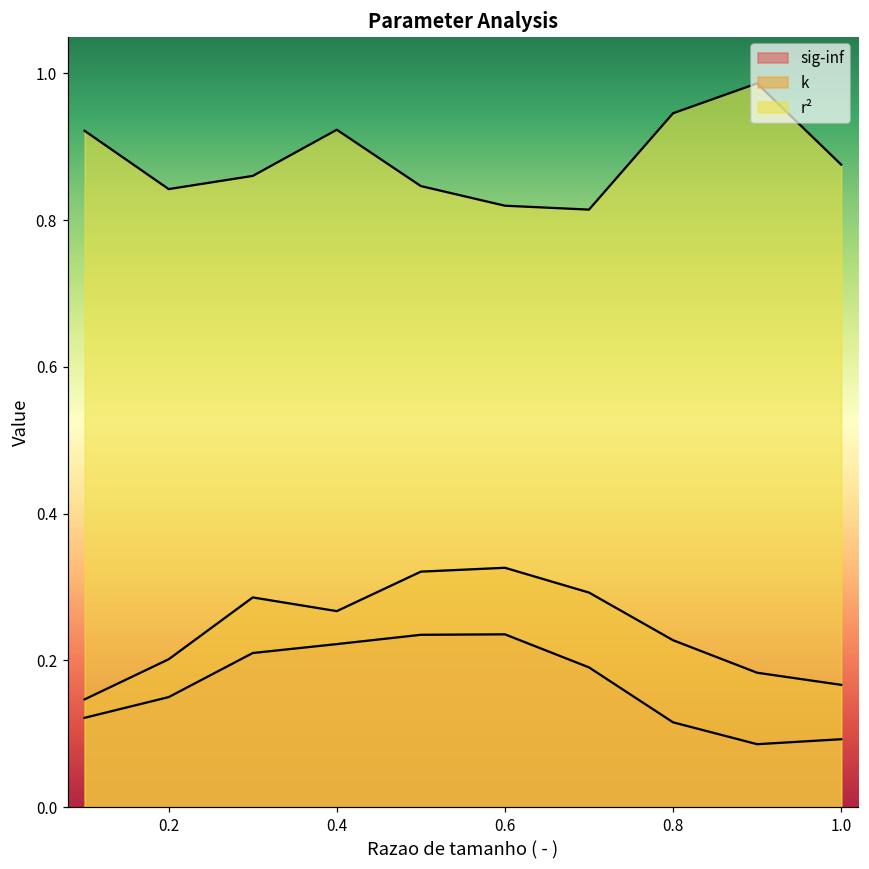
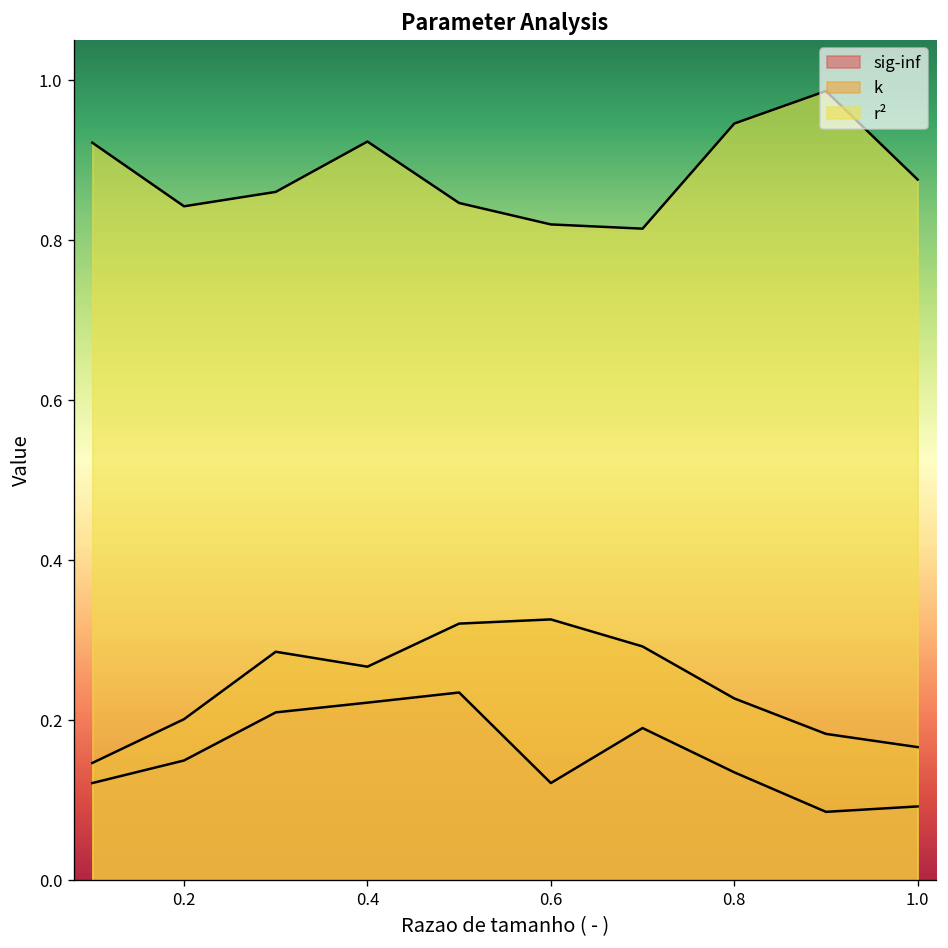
sig-inf, 0.6: 0.24 -> 0.12
sig-inf, 0.8: 0.12 -> 0.14
